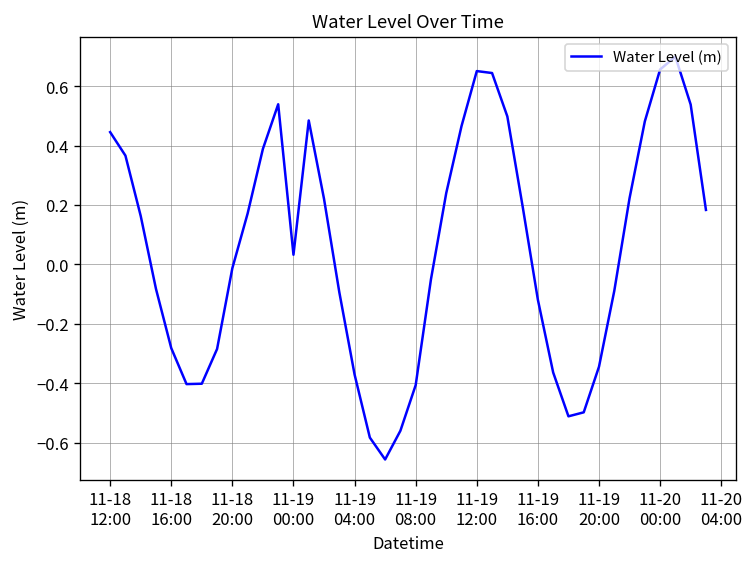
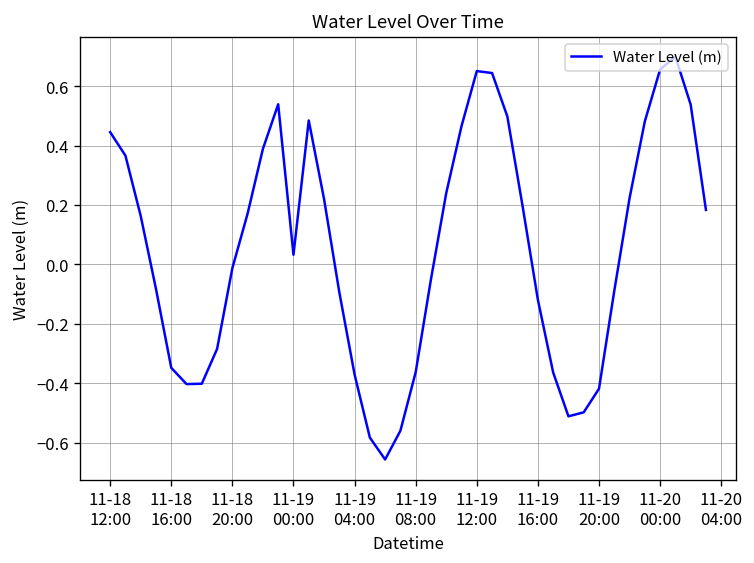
11-18 16:00: -0.28 -> -0.35
11-19 08:00: -0.41 -> -0.36
11-19 20:00: -0.34 -> -0.42
